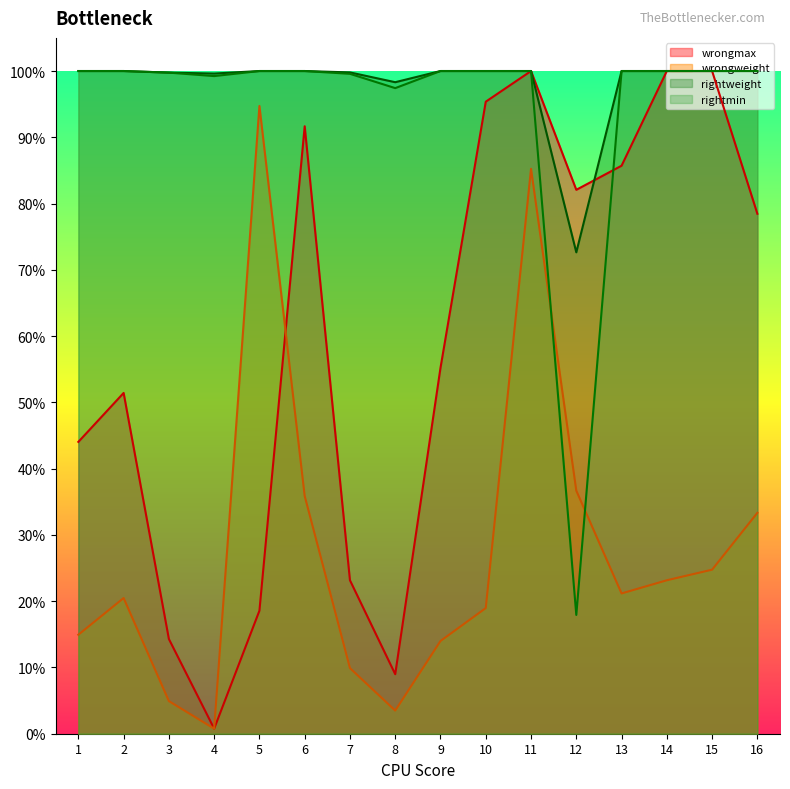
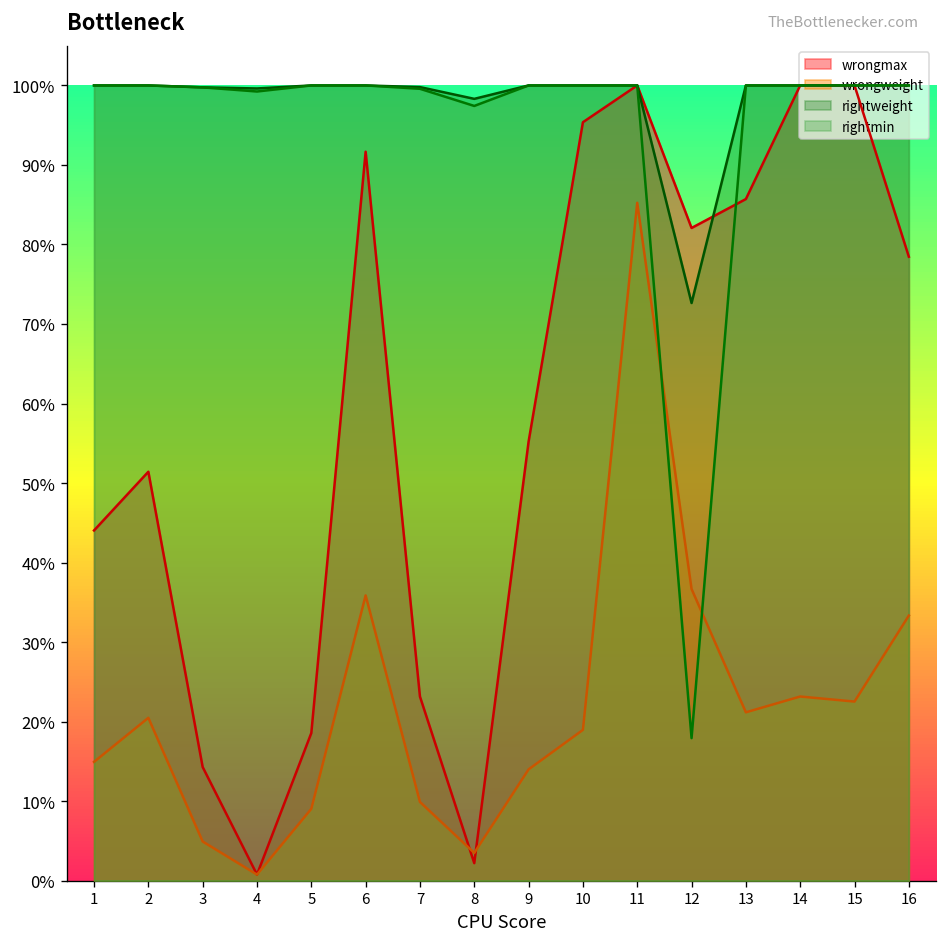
wrongweight, 5: 95% -> 9%
wrongmax, 8: 9% -> 2%
wrongweight, 15: 25% -> 23%
